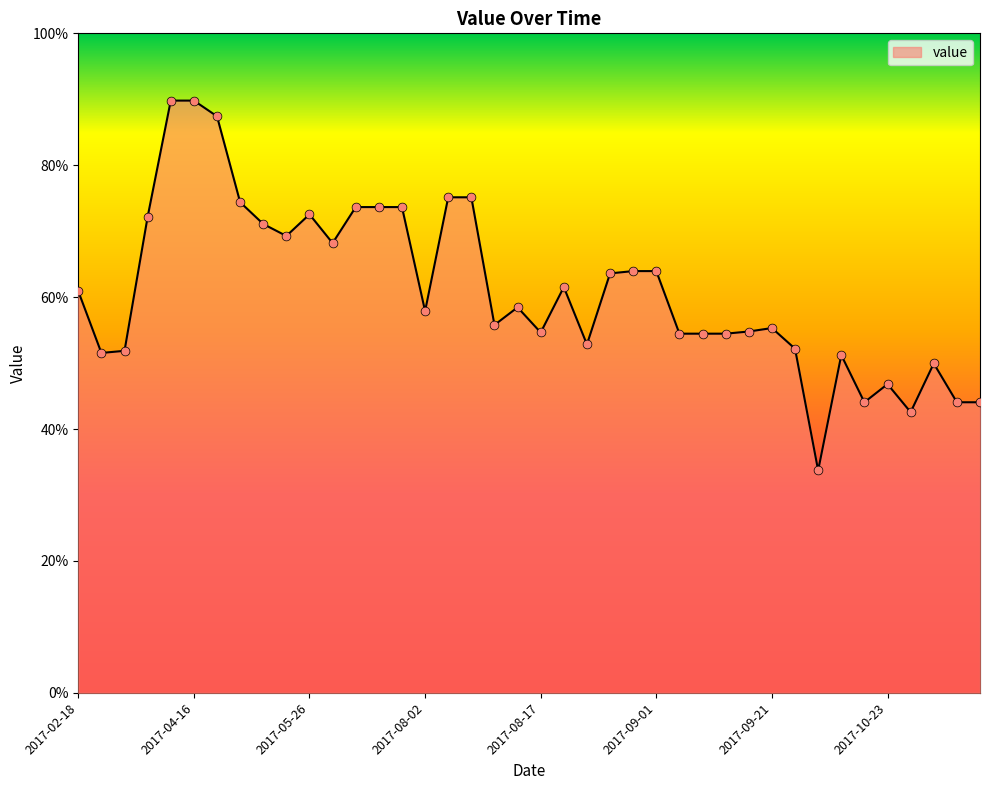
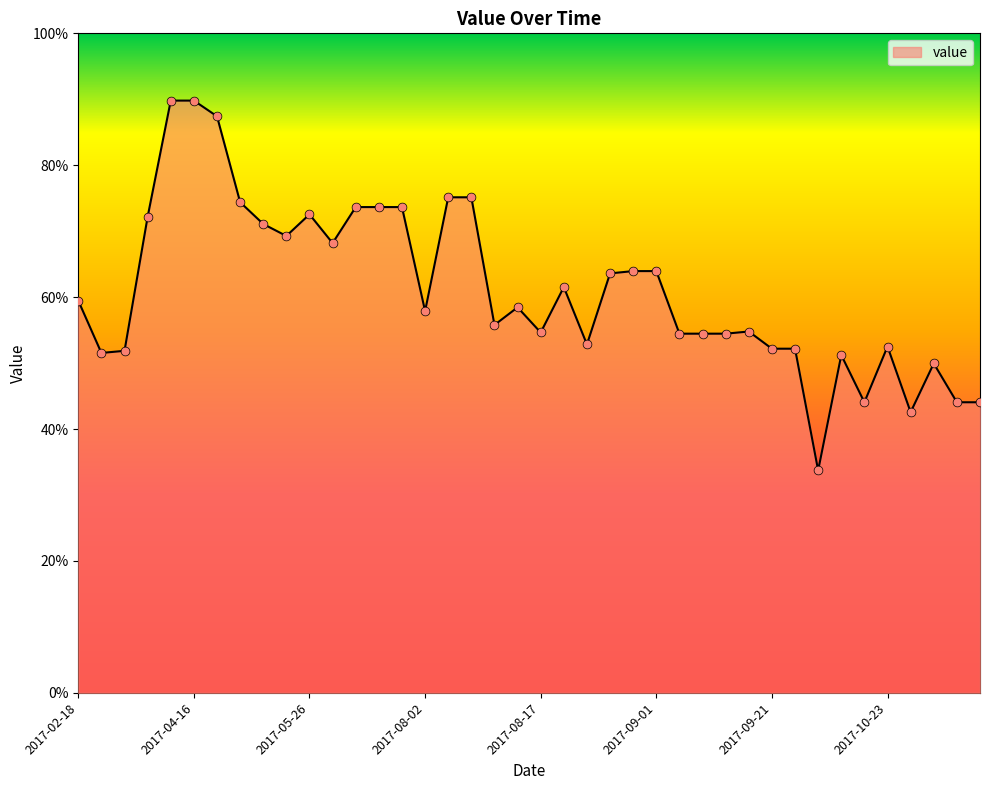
2017-02-18: 61% -> 59%
2017-09-21: 55% -> 52%
2017-10-23: 47% -> 53%
